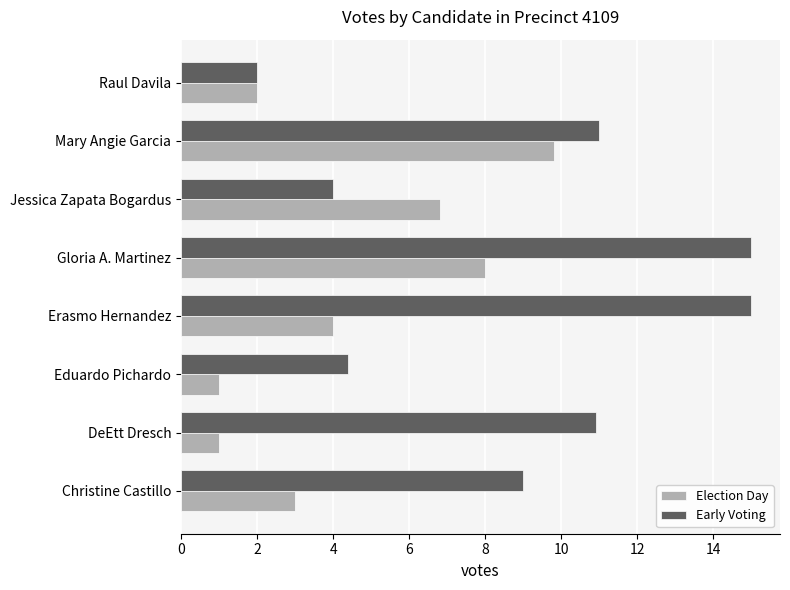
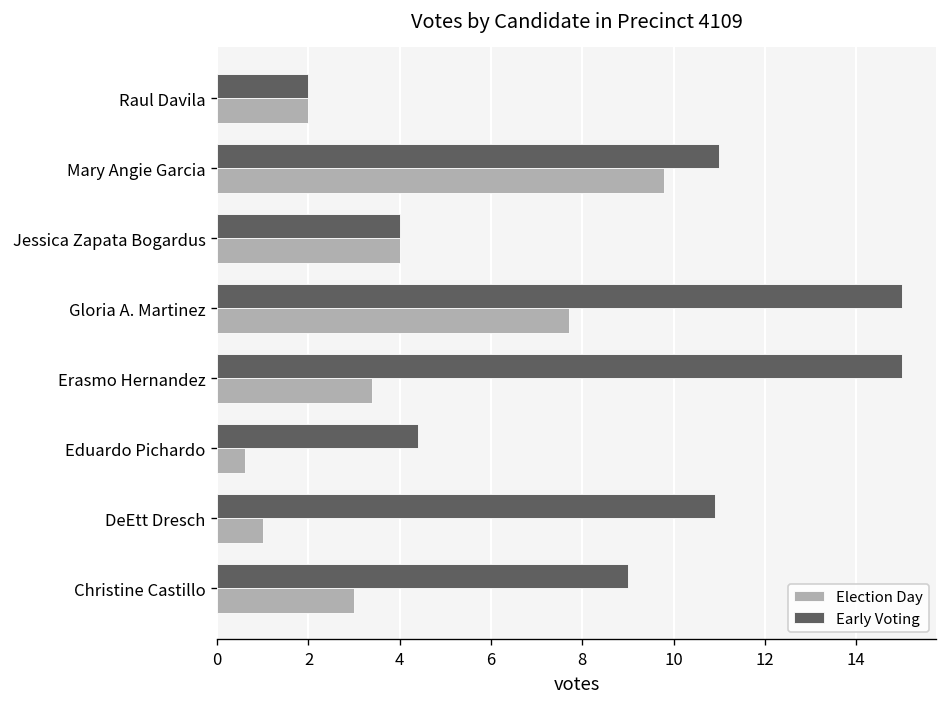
Election Day, Jessica Zapata Bogardus: 6.8 -> 4.0
Election Day, Gloria A. Martinez: 8.0 -> 7.7
Election Day, Erasmo Hernandez: 4.0 -> 3.4
Election Day, Eduardo Pichardo: 1.0 -> 0.6
